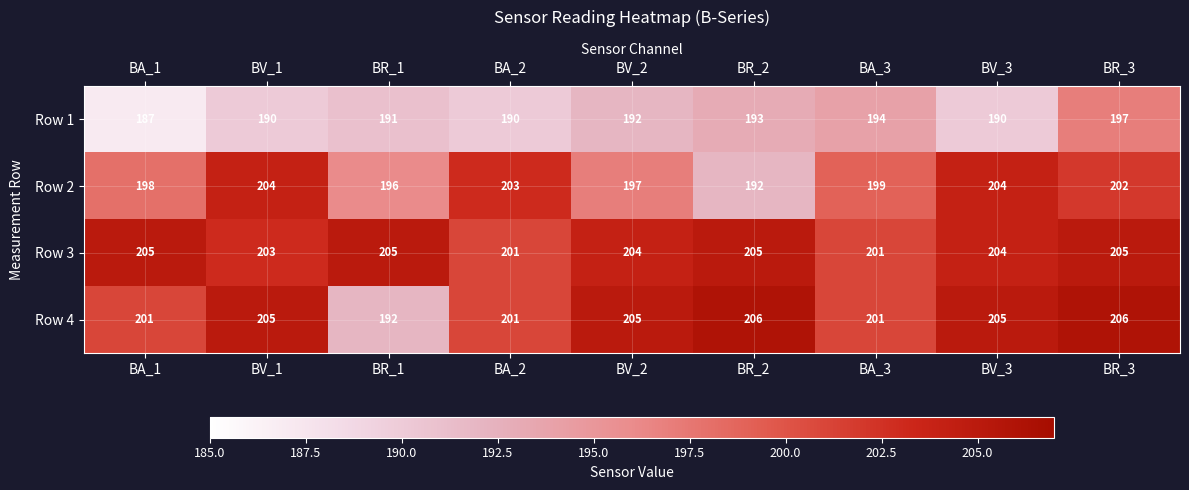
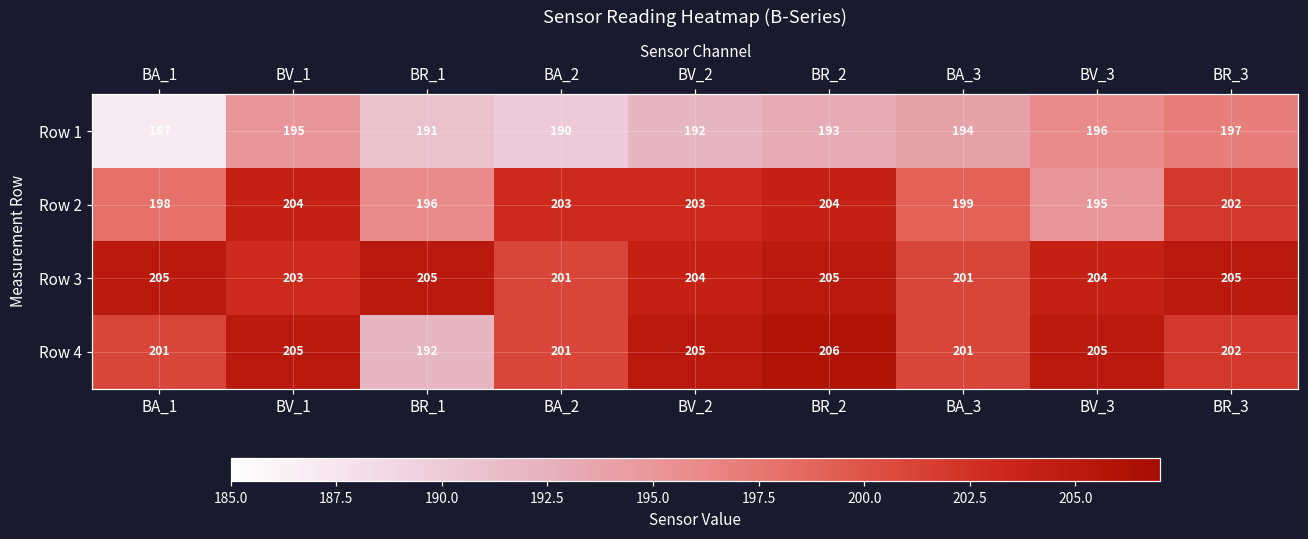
Row 1, BV_1: 190 -> 195
Row 1, BV_3: 190 -> 196
Row 2, BV_2: 197 -> 203
Row 2, BR_2: 192 -> 204
Row 2, BV_3: 204 -> 195
Row 4, BR_3: 206 -> 202
